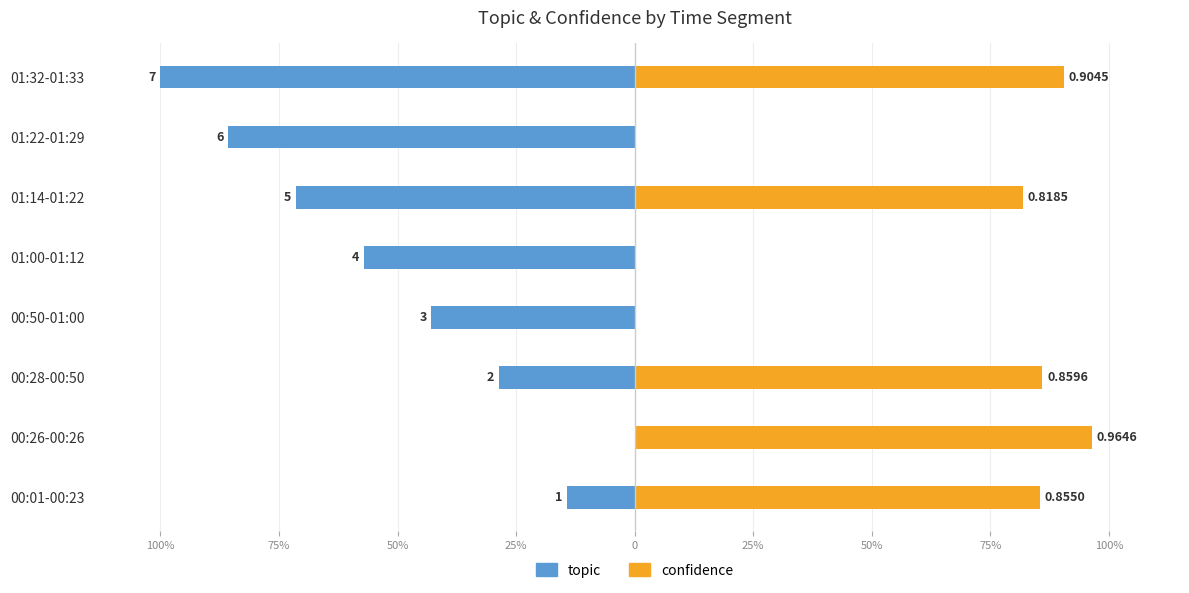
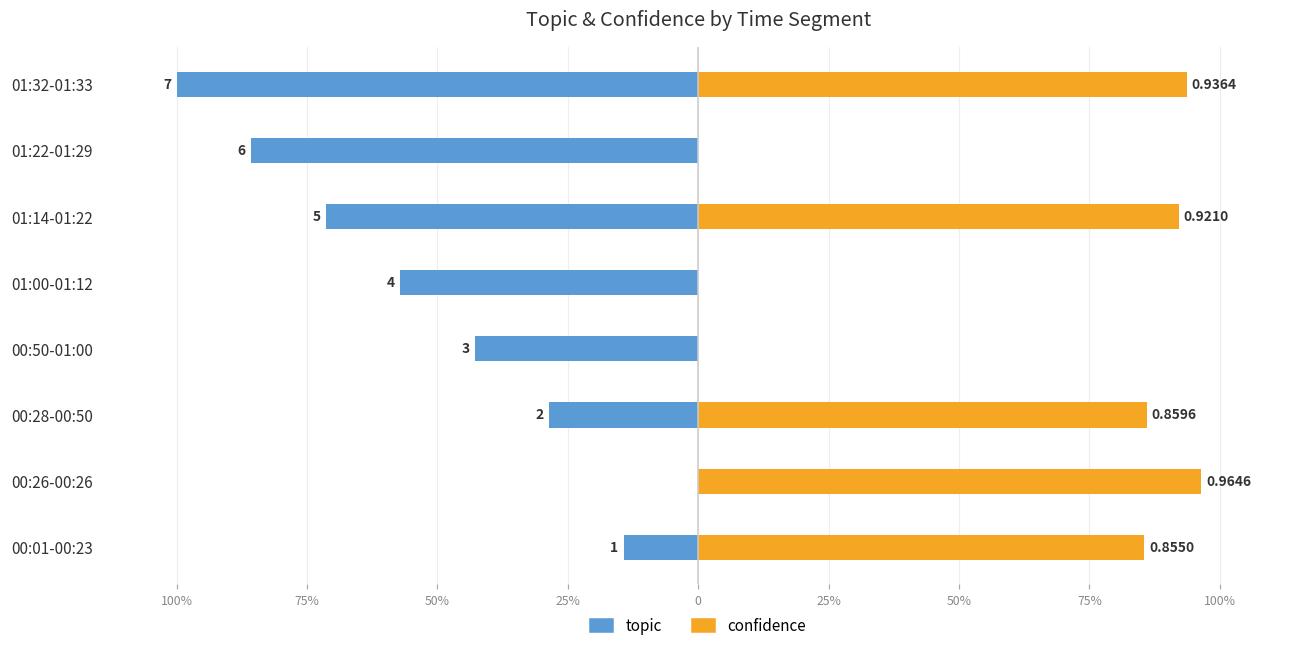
confidence, 01:32-01:33: 0.9045 -> 0.9364
confidence, 01:14-01:22: 0.8185 -> 0.9210
